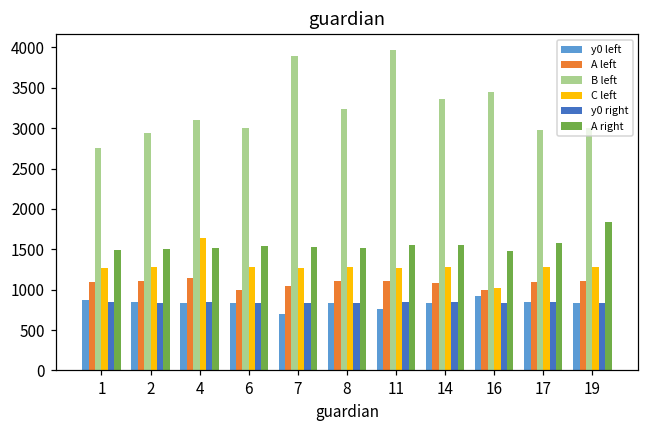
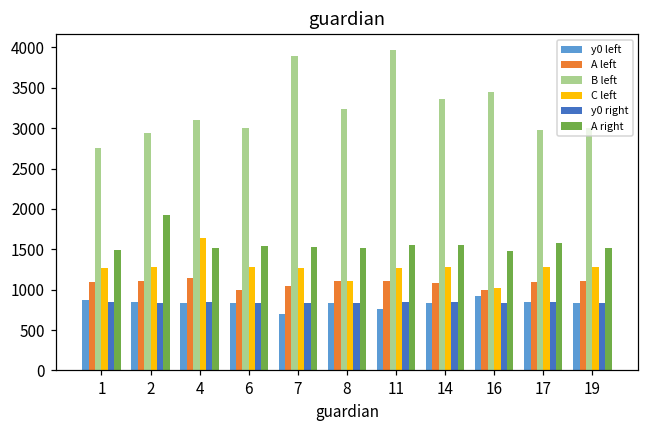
A right, 2: 1500 -> 1900
C left, 8: 1300 -> 1100
A right, 19: 1800 -> 1500
